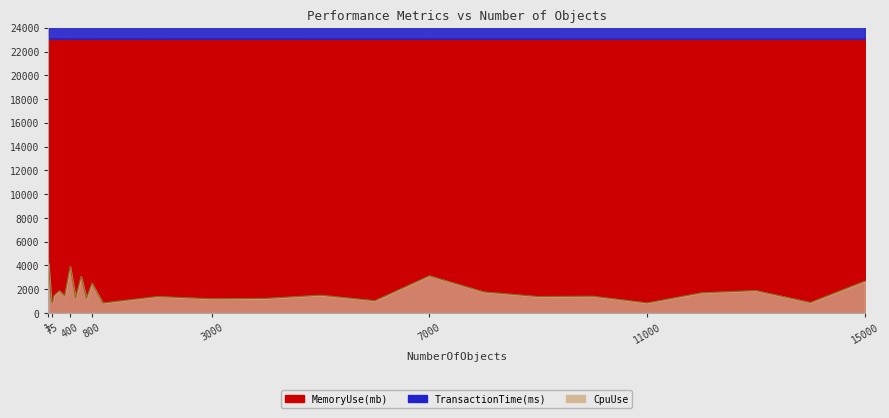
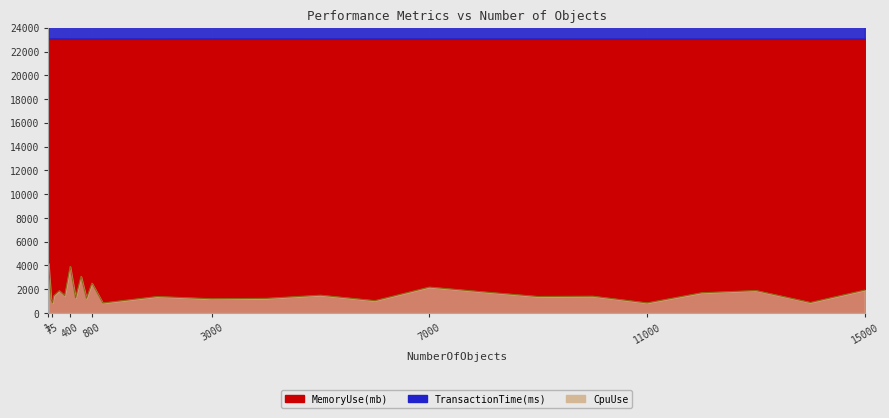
CpuUse, 7000: 3100 -> 2200
CpuUse, 15000: 2700 -> 1900
